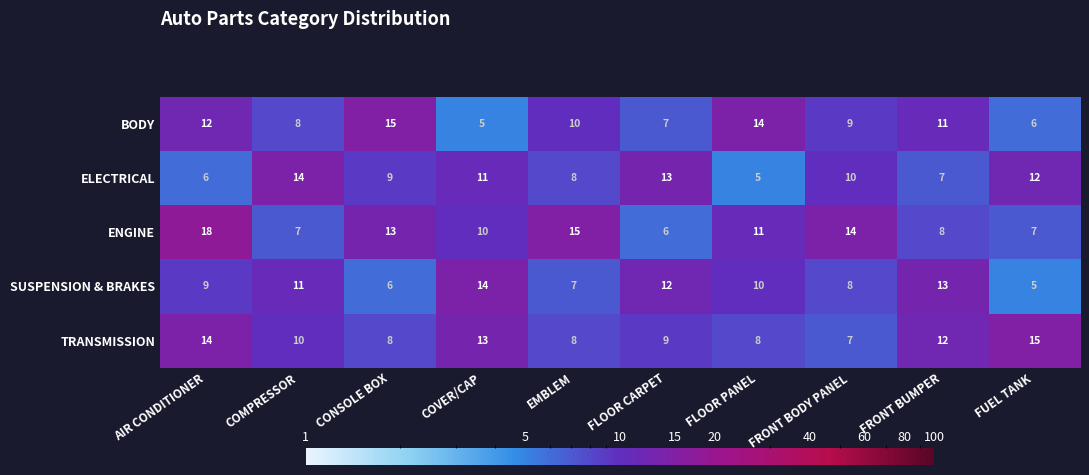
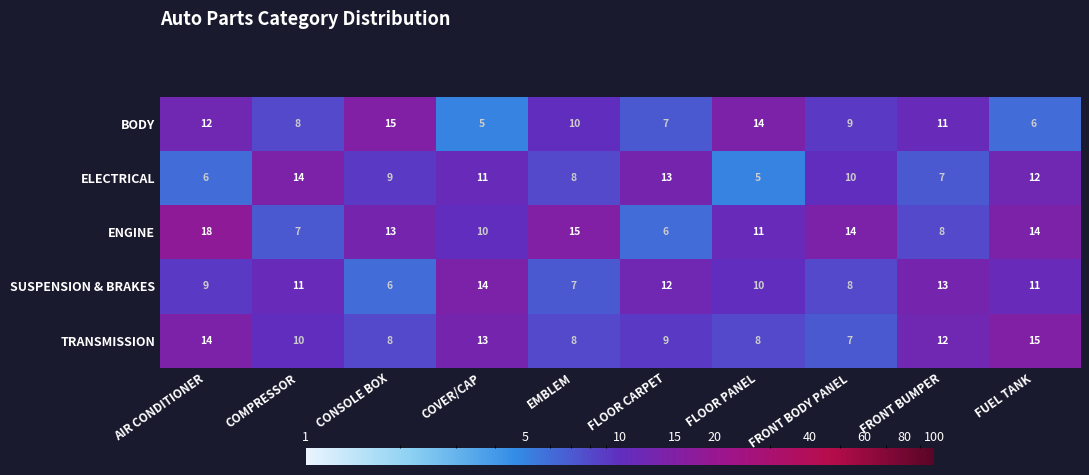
ENGINE, FUEL TANK: 7 -> 14
SUSPENSION & BRAKES, FUEL TANK: 5 -> 11
